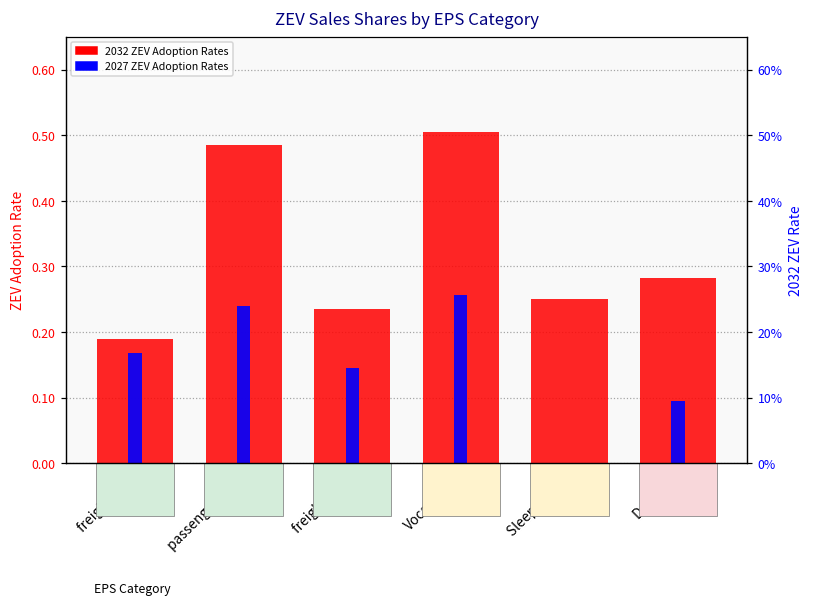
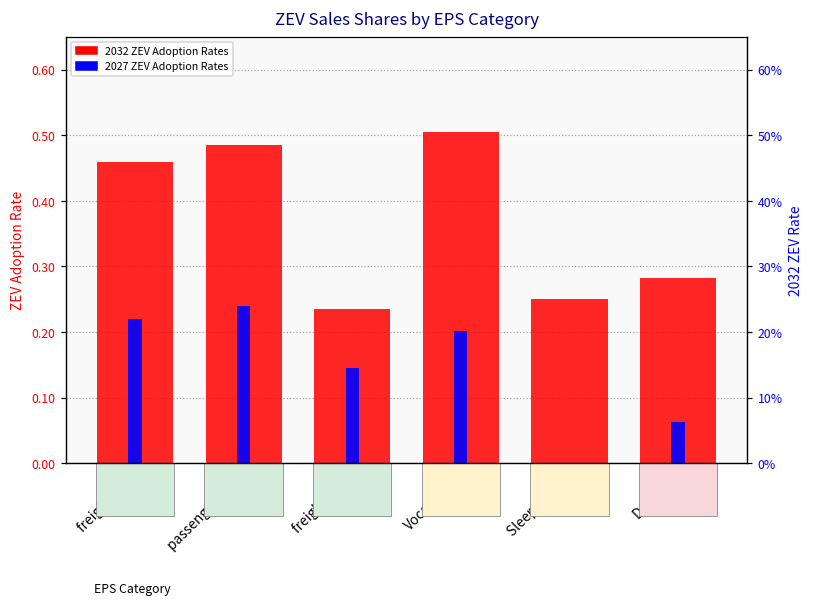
2032 ZEV Adoption Rates, freight LDV: 0.19 -> 0.46
2027 ZEV Adoption Rates, freight LDV: 0.17 -> 0.22
2027 ZEV Adoption Rates, Vocational: 0.26 -> 0.20
2027 ZEV Adoption Rates, Day Cab: 0.10 -> 0.06
